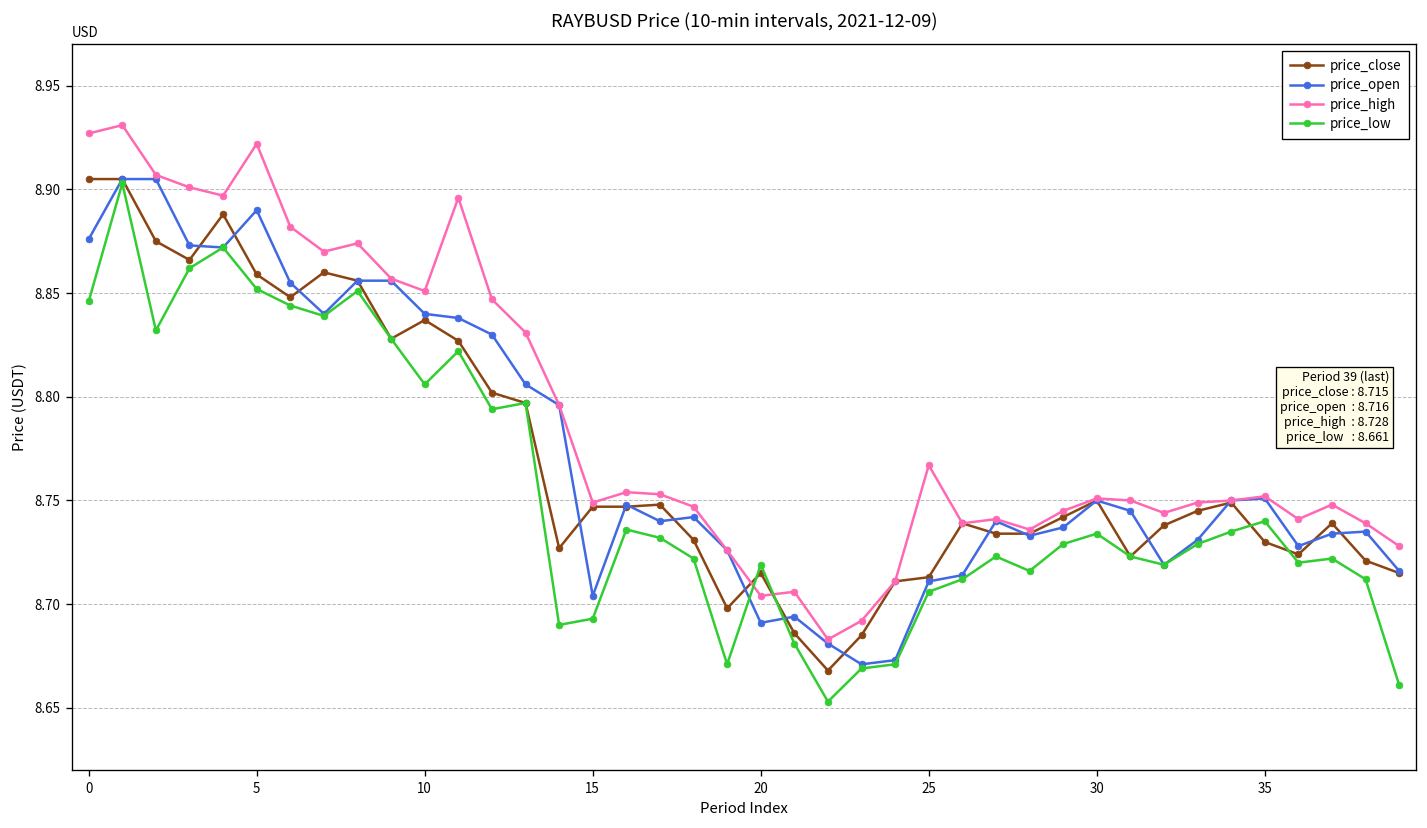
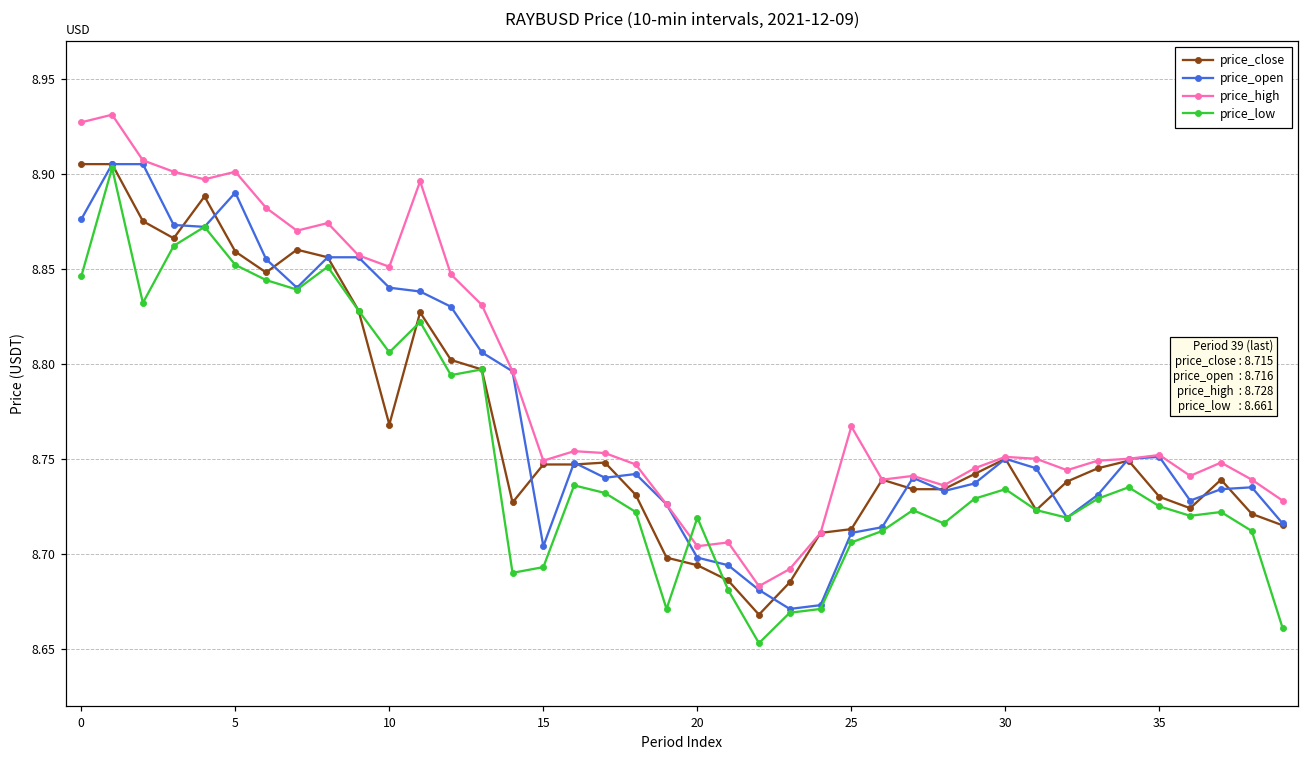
price_high, 5: 8.922 -> 8.901
price_close, 10: 8.837 -> 8.768
price_close, 20: 8.715 -> 8.694
price_open, 20: 8.691 -> 8.698
price_low, 35: 8.740 -> 8.725
